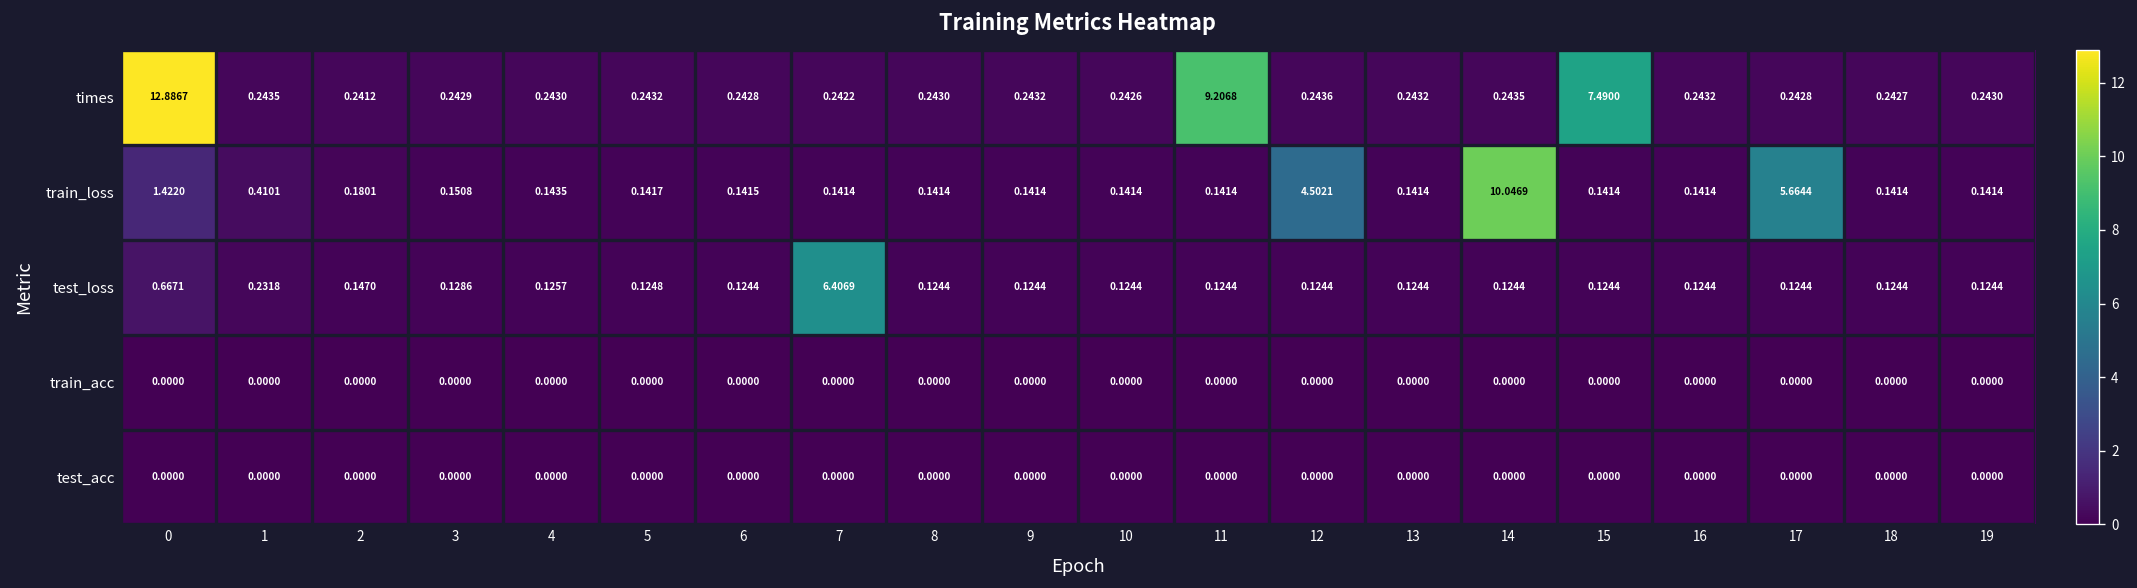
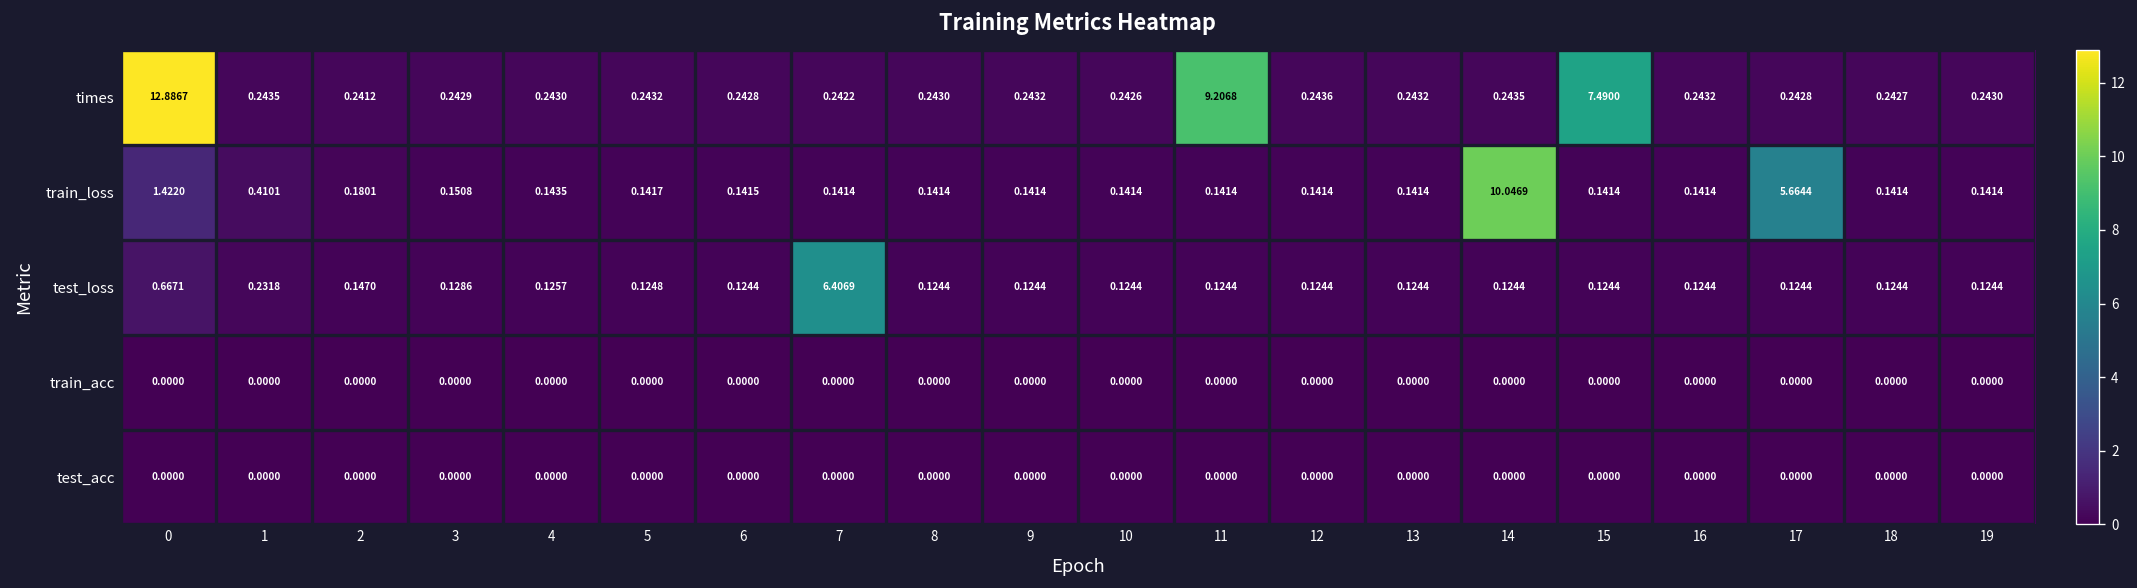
train_loss, 12: 4.5021 -> 0.1414
